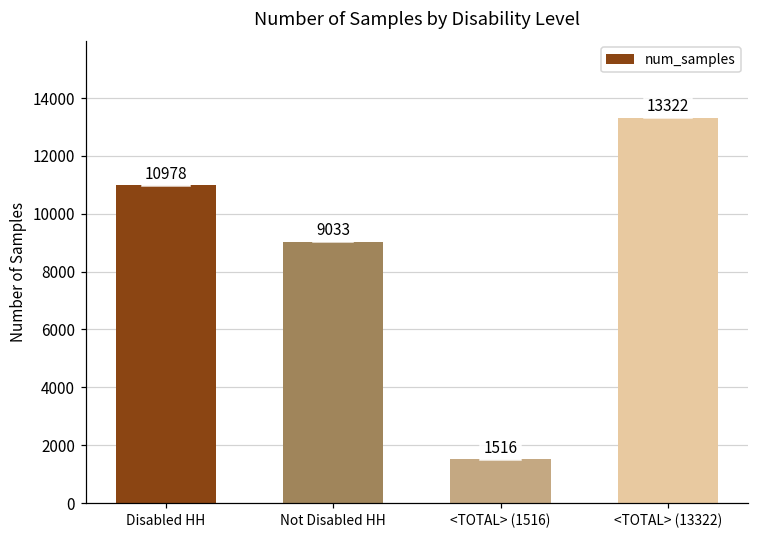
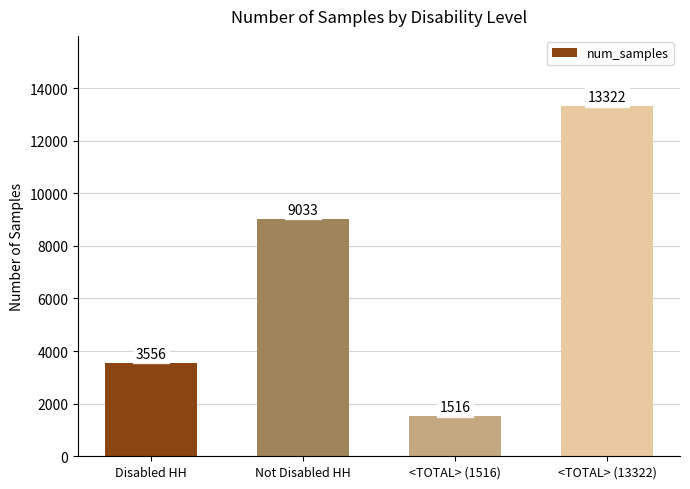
Disabled HH: 10978 -> 3556
